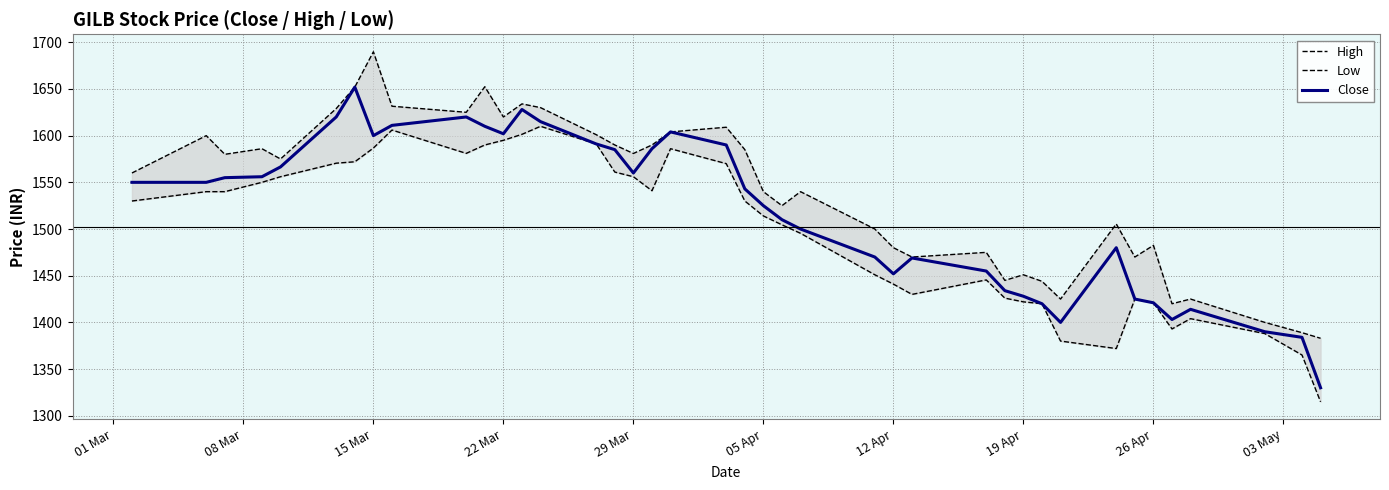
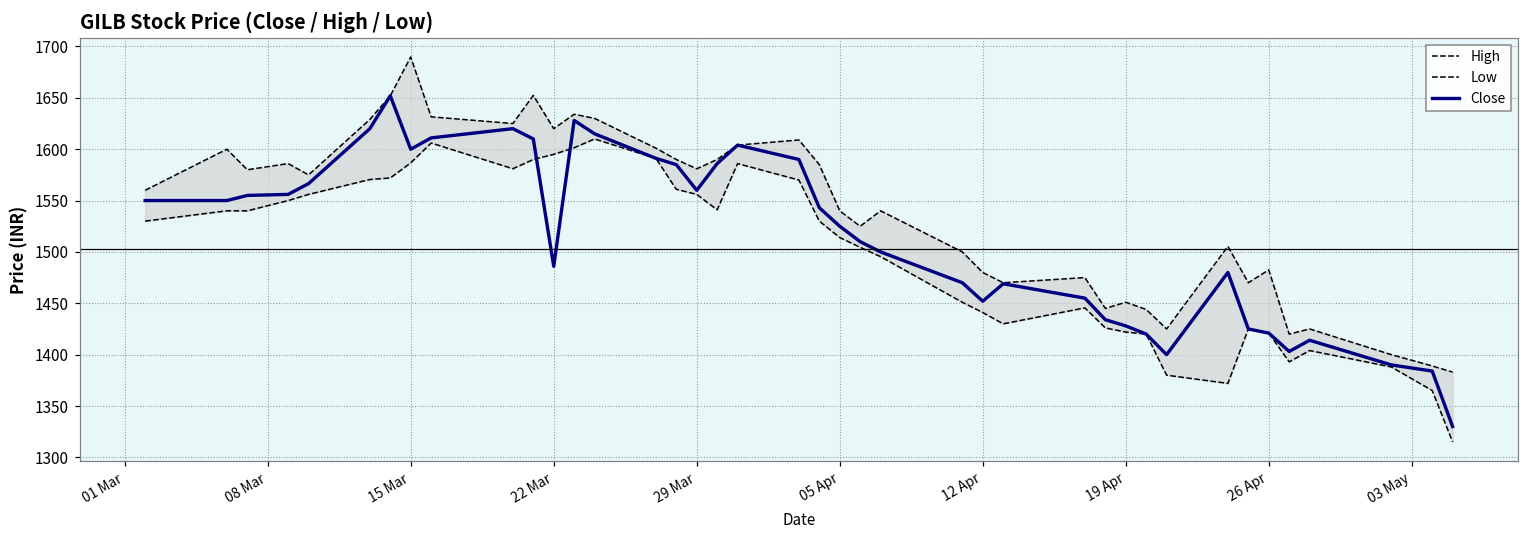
Close, 22 Mar: 1600 -> 1490
